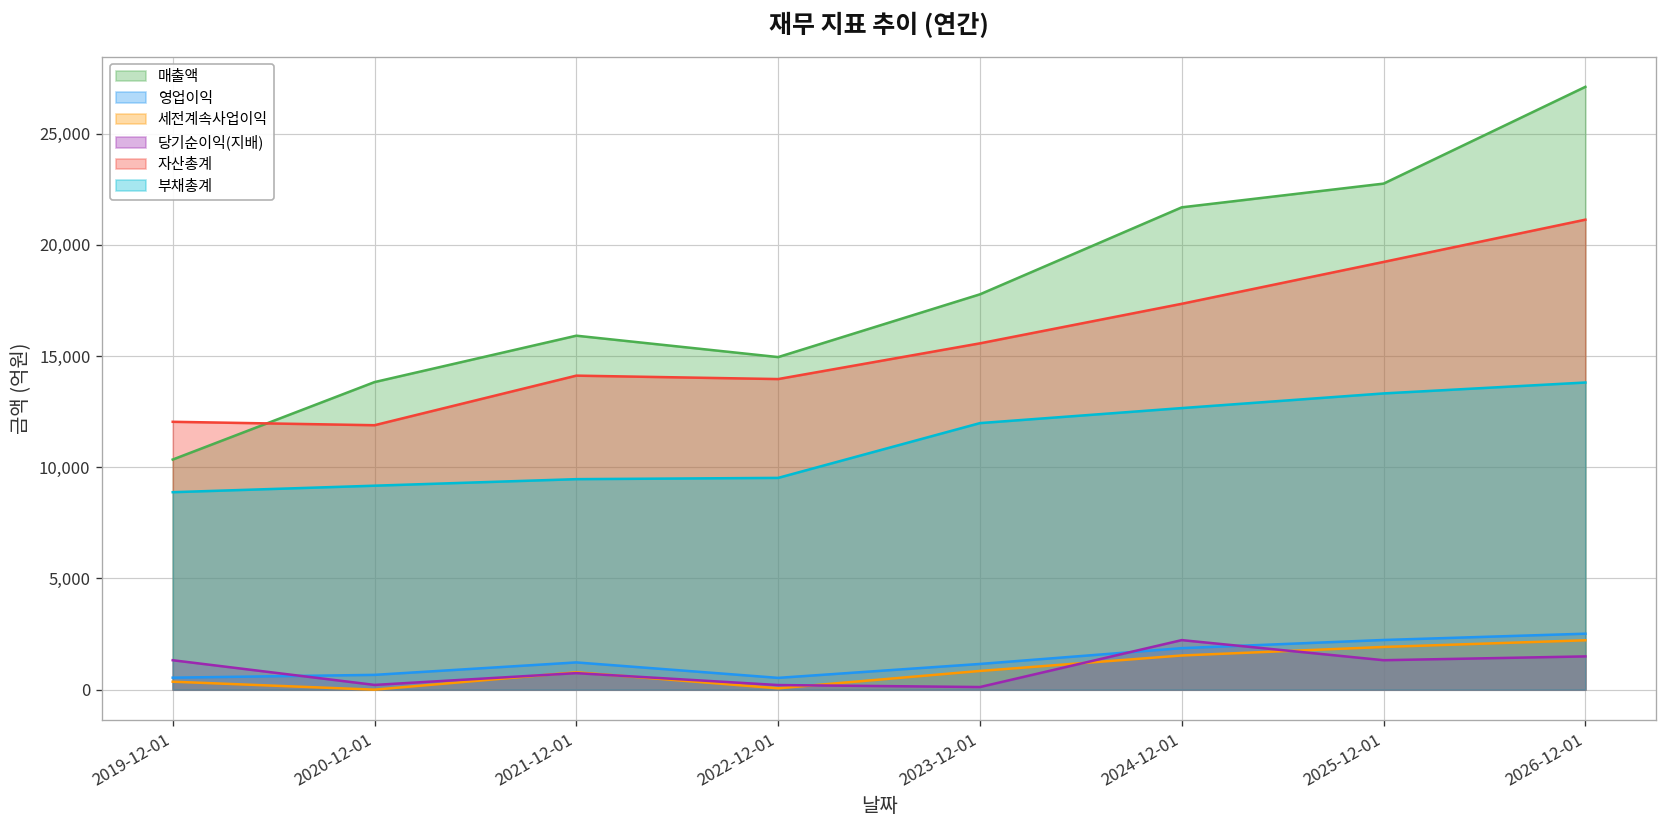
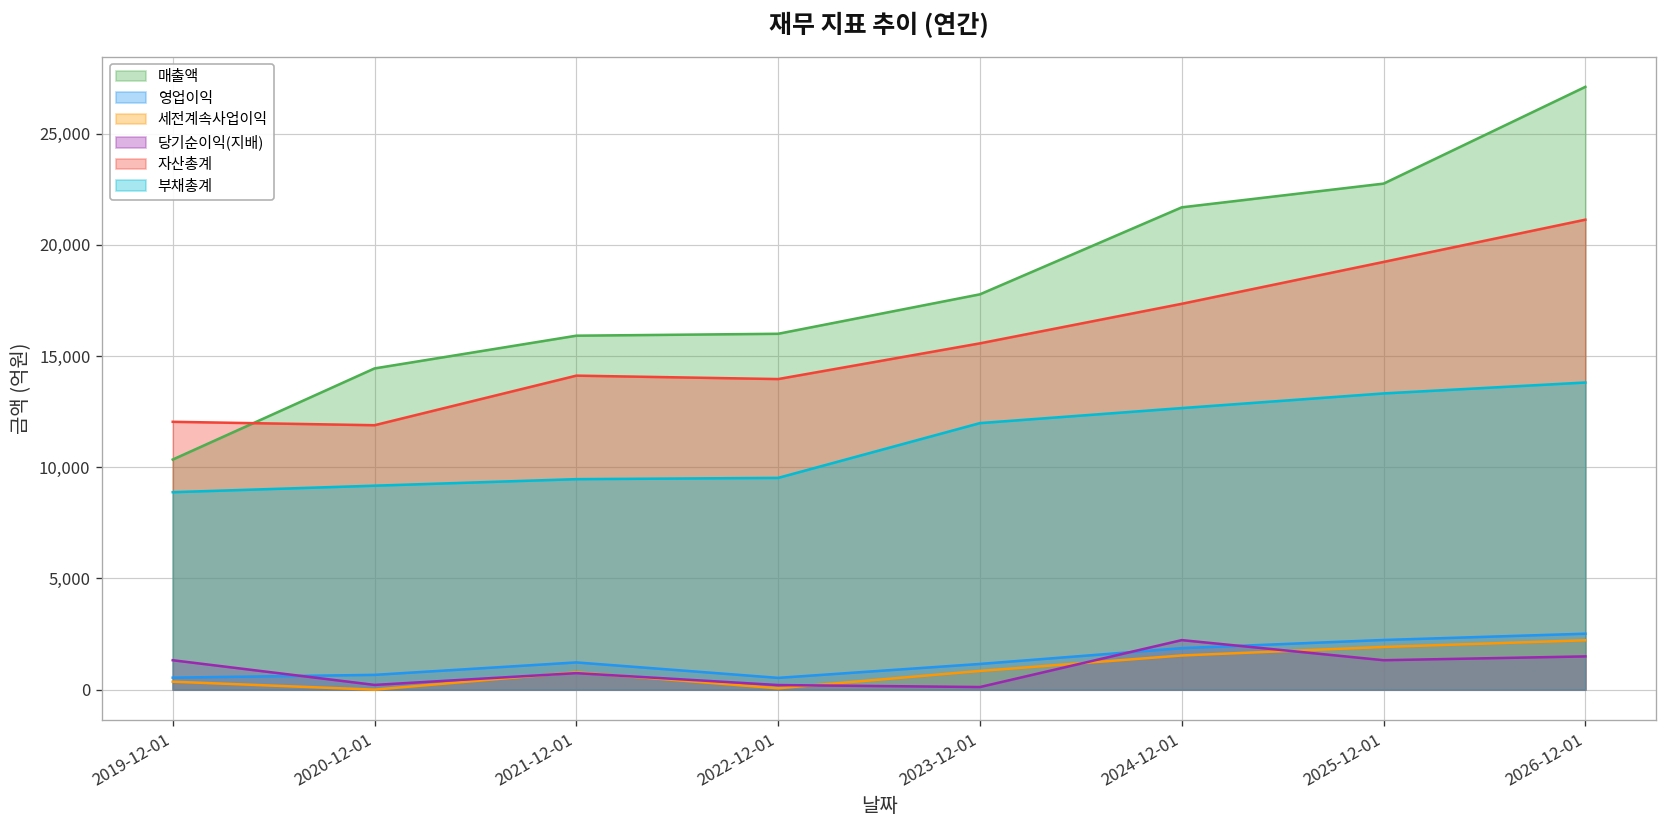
매출액, 2020-12-01: 13,800 -> 14,400
매출액, 2022-12-01: 15,000 -> 16,000
